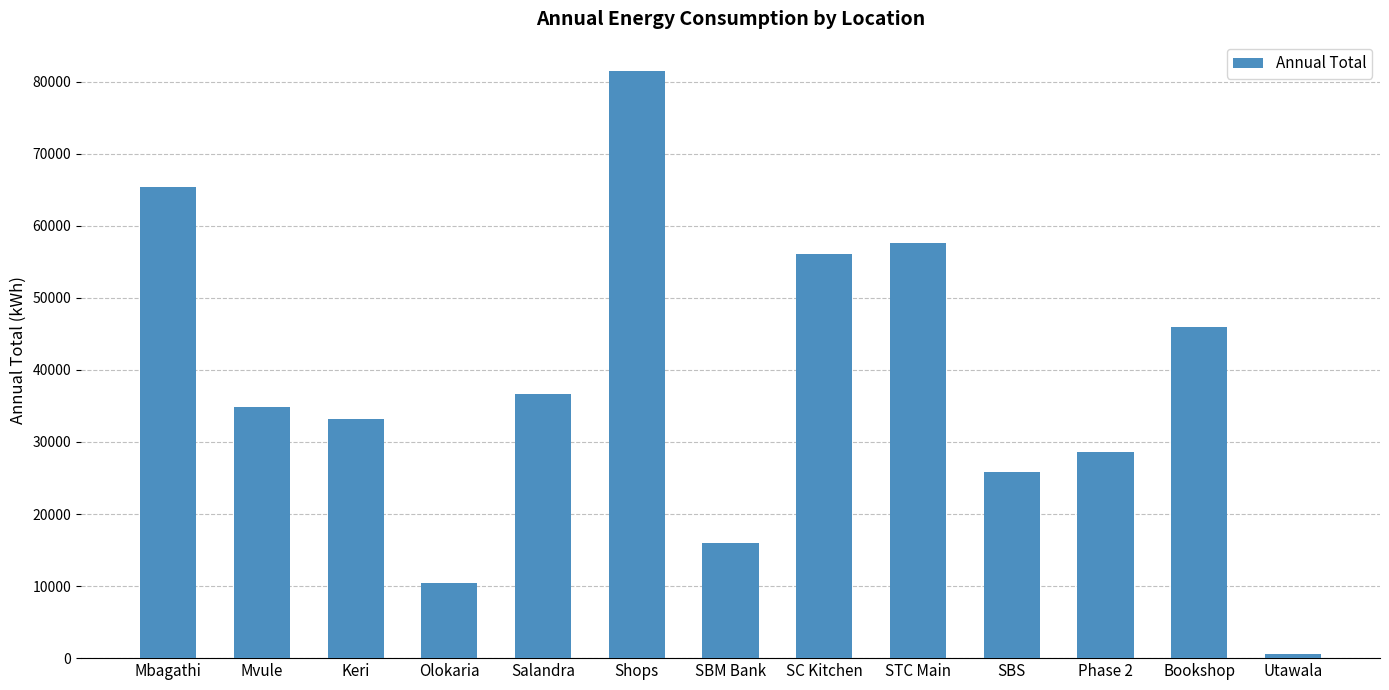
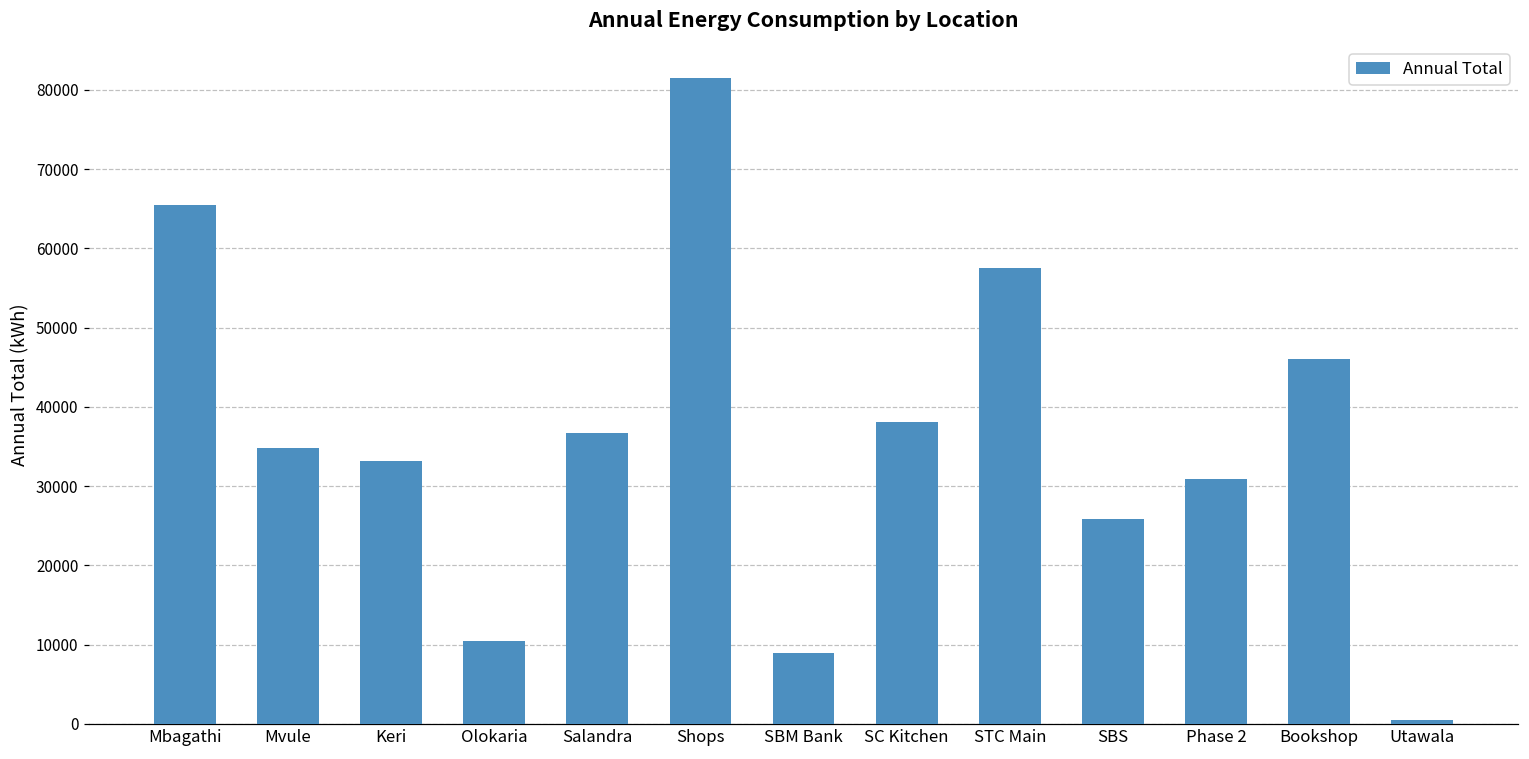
SBM Bank: 16000 -> 9000
SC Kitchen: 56000 -> 38000
Phase 2: 29000 -> 31000
